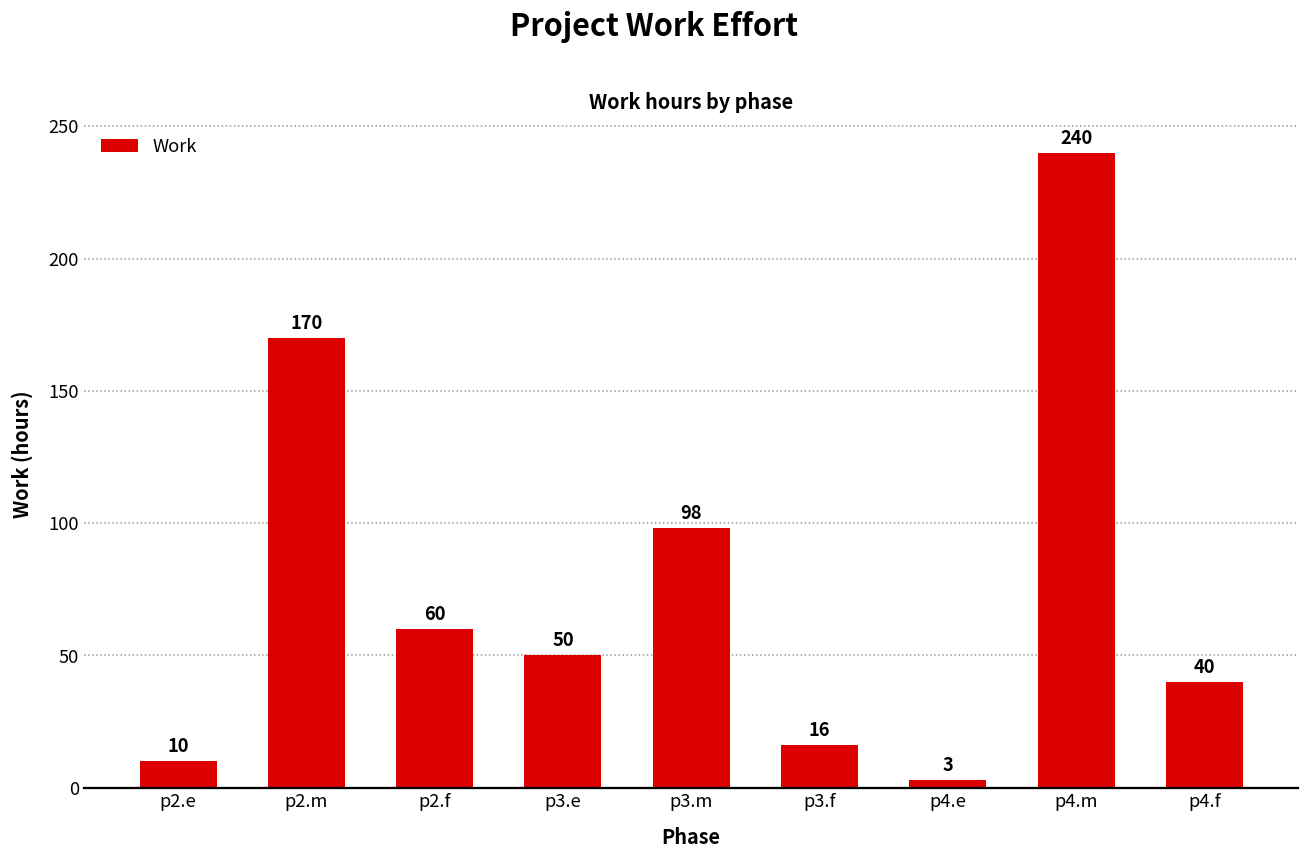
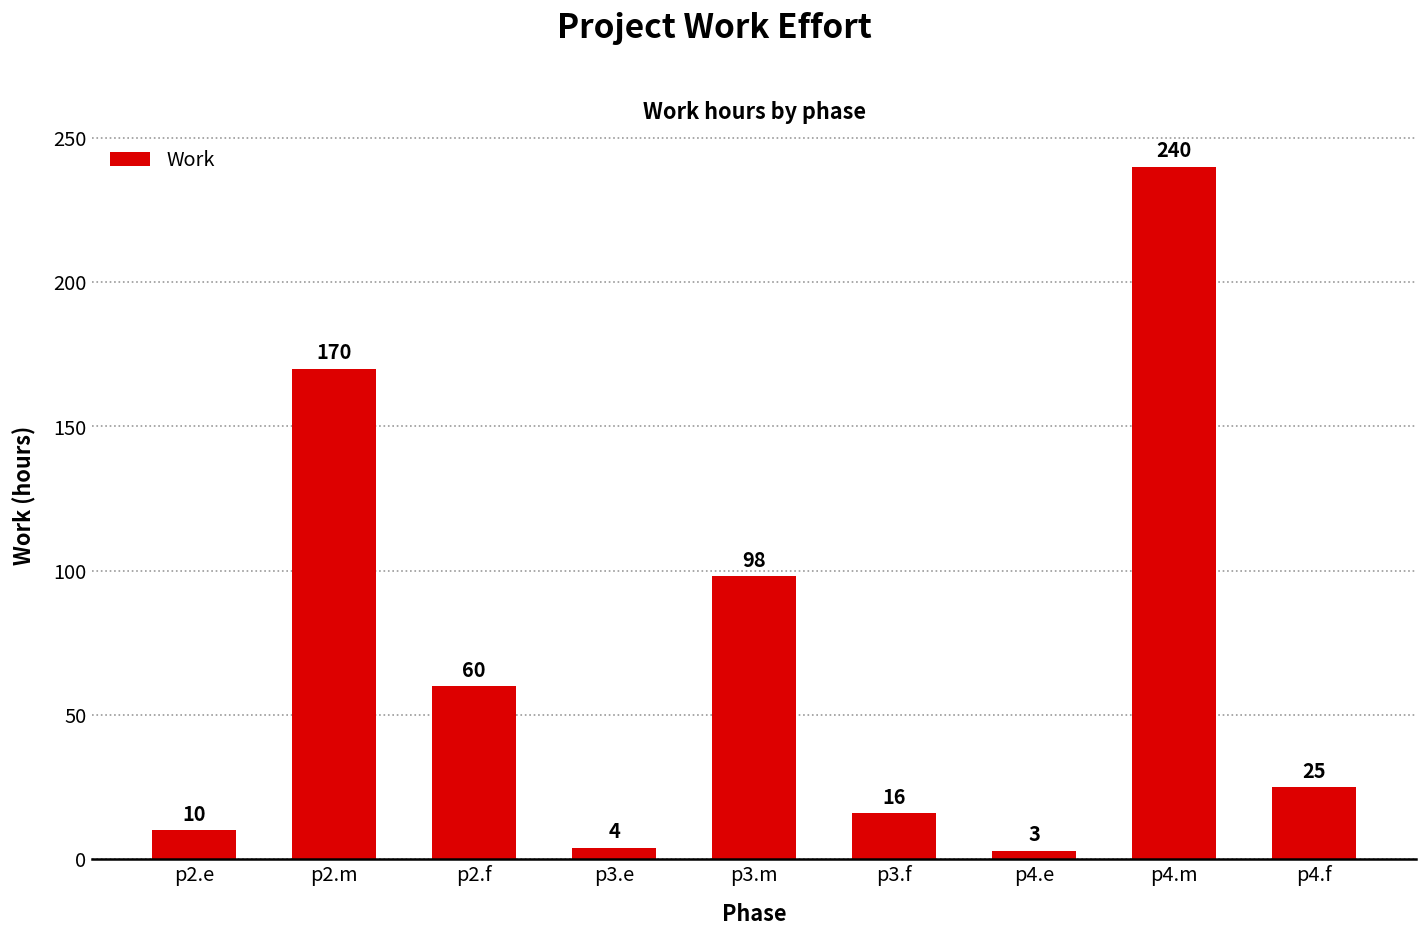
p3.e: 50 -> 4
p4.f: 40 -> 25
